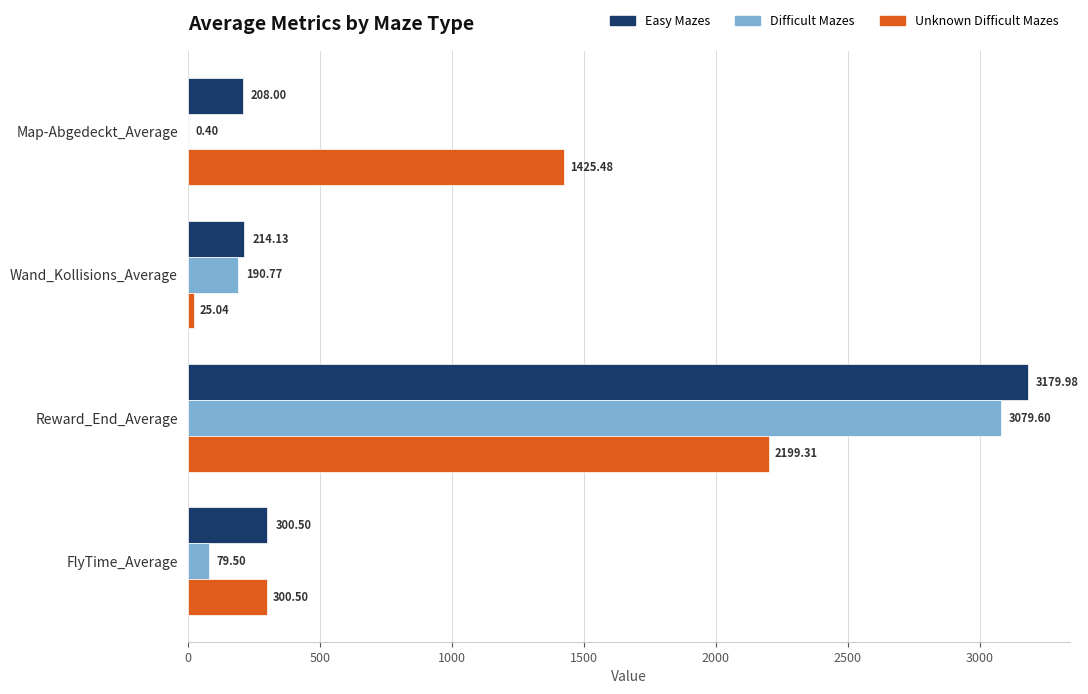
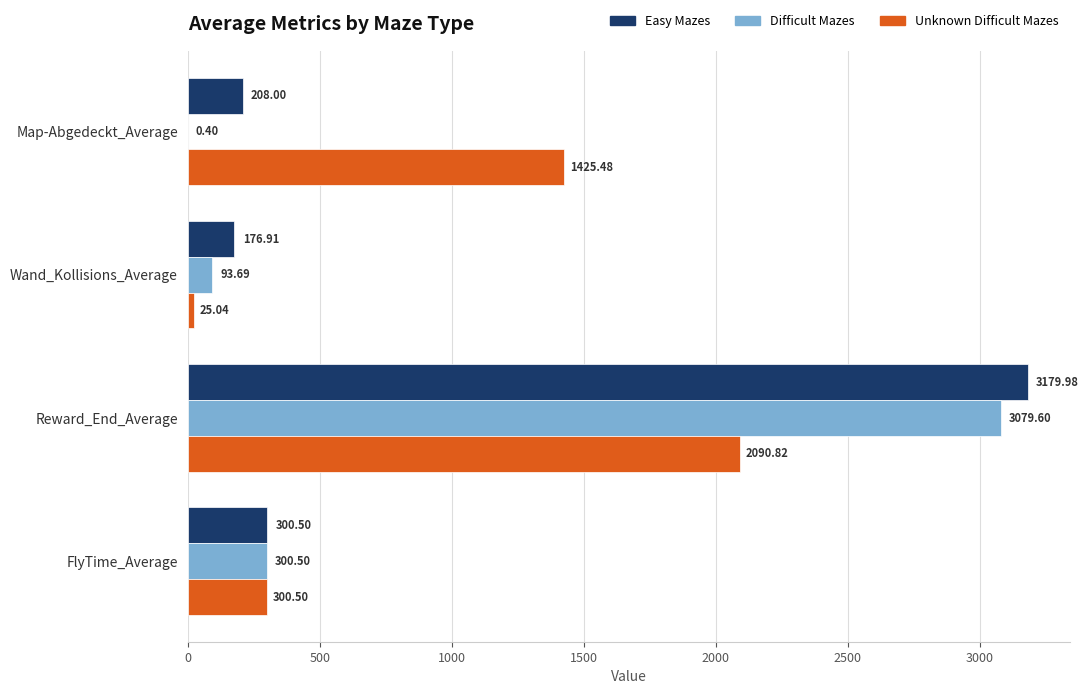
Easy Mazes, Wand_Kollisions_Average: 214.13 -> 176.91
Difficult Mazes, Wand_Kollisions_Average: 190.77 -> 93.69
Unknown Difficult Mazes, Reward_End_Average: 2199.31 -> 2090.82
Difficult Mazes, FlyTime_Average: 79.50 -> 300.50
